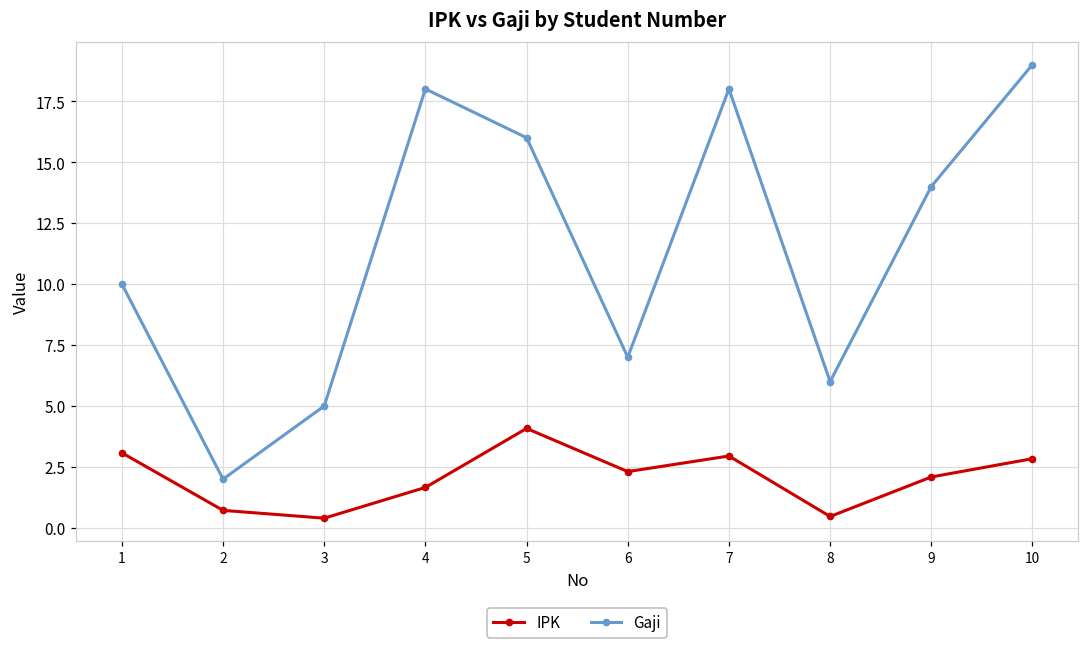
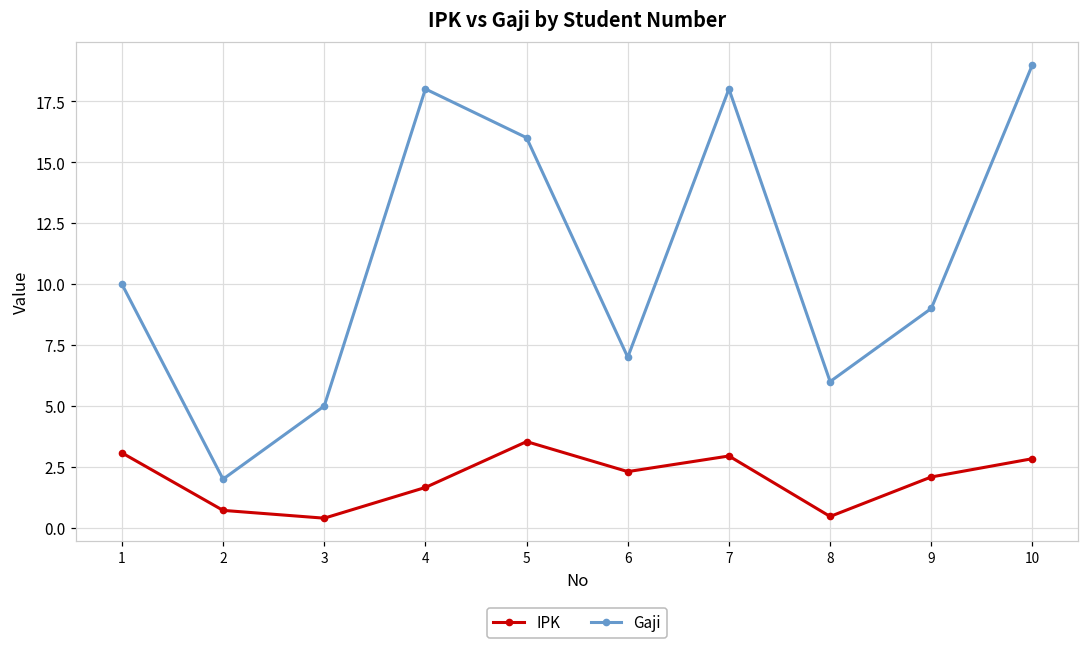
IPK, 5: 4.1 -> 3.5
Gaji, 9: 14 -> 9
